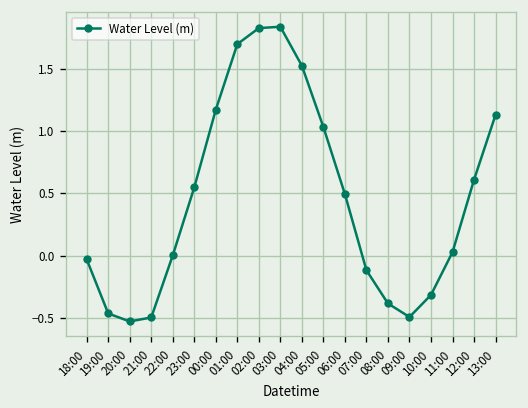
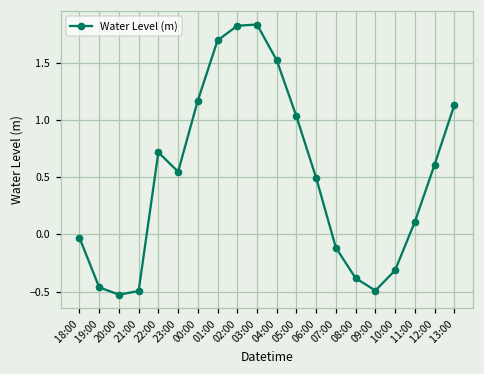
22:00: 0.00 -> 0.72
11:00: 0.03 -> 0.11
